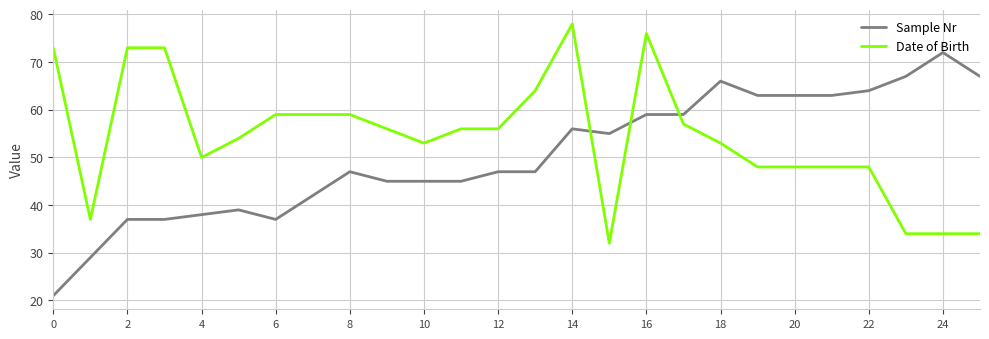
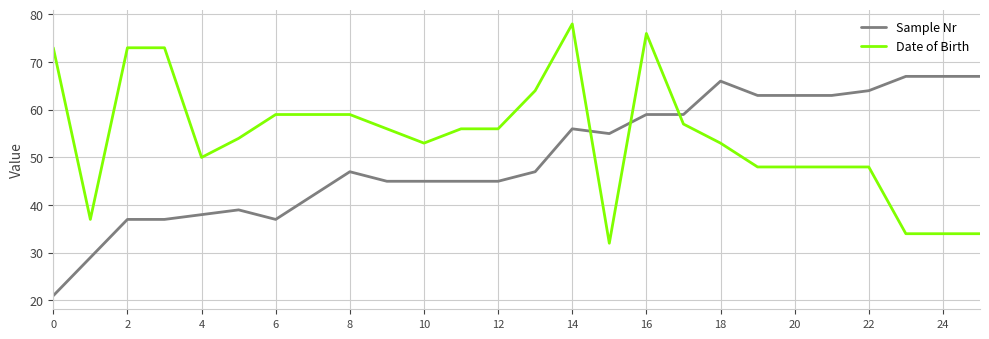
Sample Nr, 12: 47 -> 45
Sample Nr, 24: 72 -> 67
